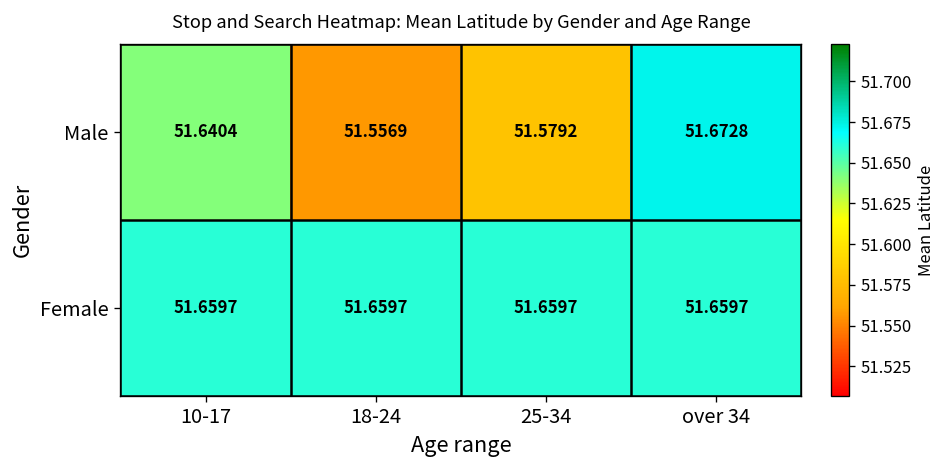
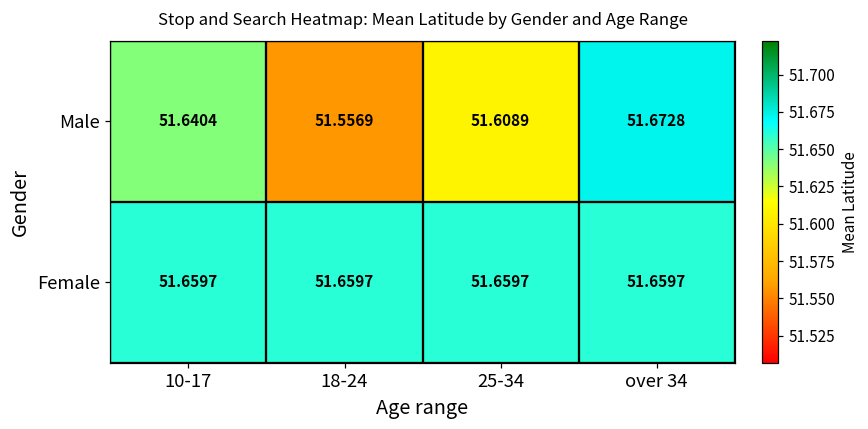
Male, 25-34: 51.5792 -> 51.6089
